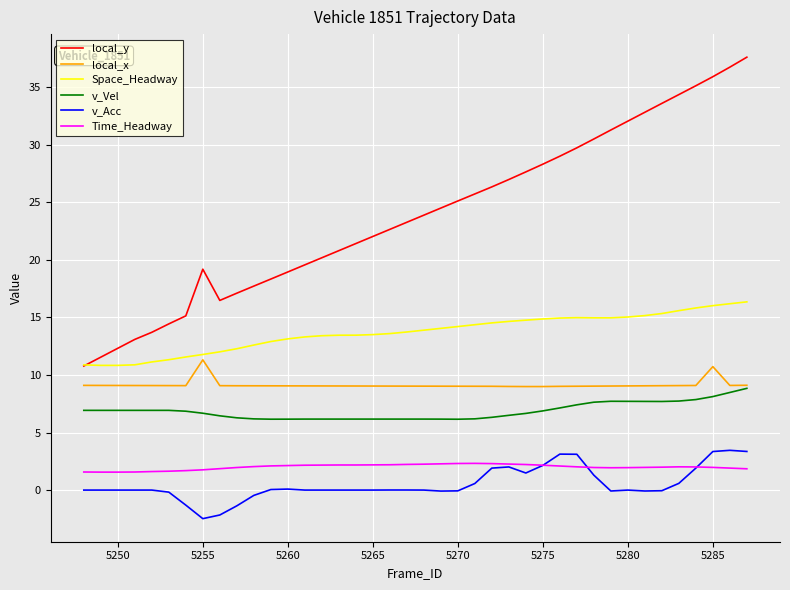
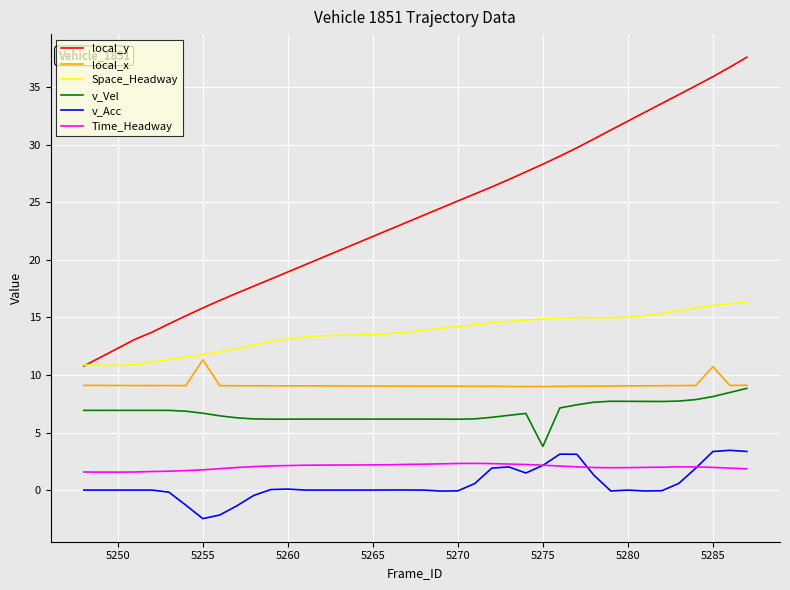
local_y, 5255: 19.2 -> 15.8
v_Vel, 5275: 6.9 -> 3.8
